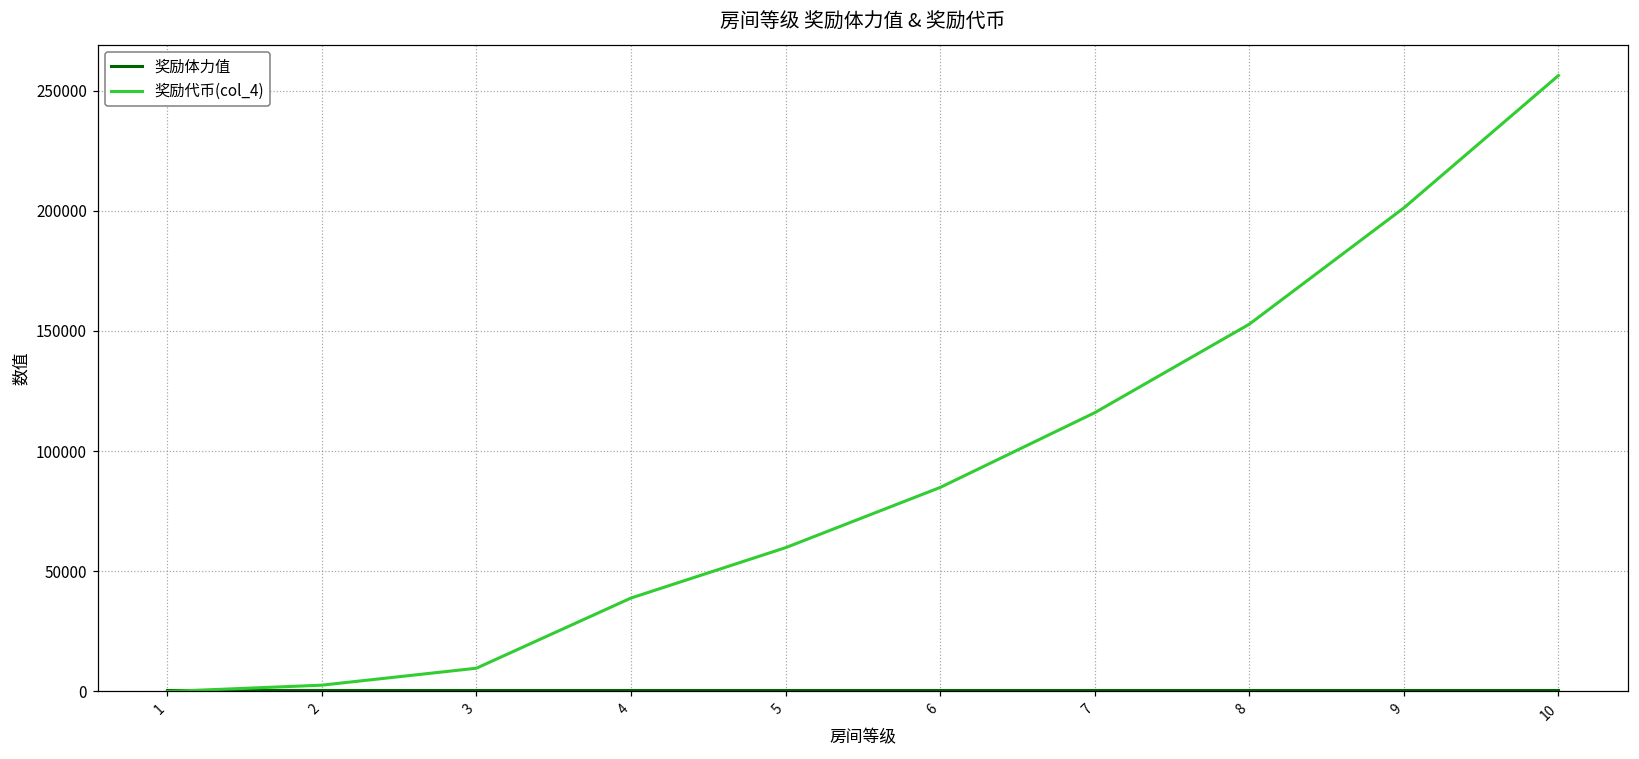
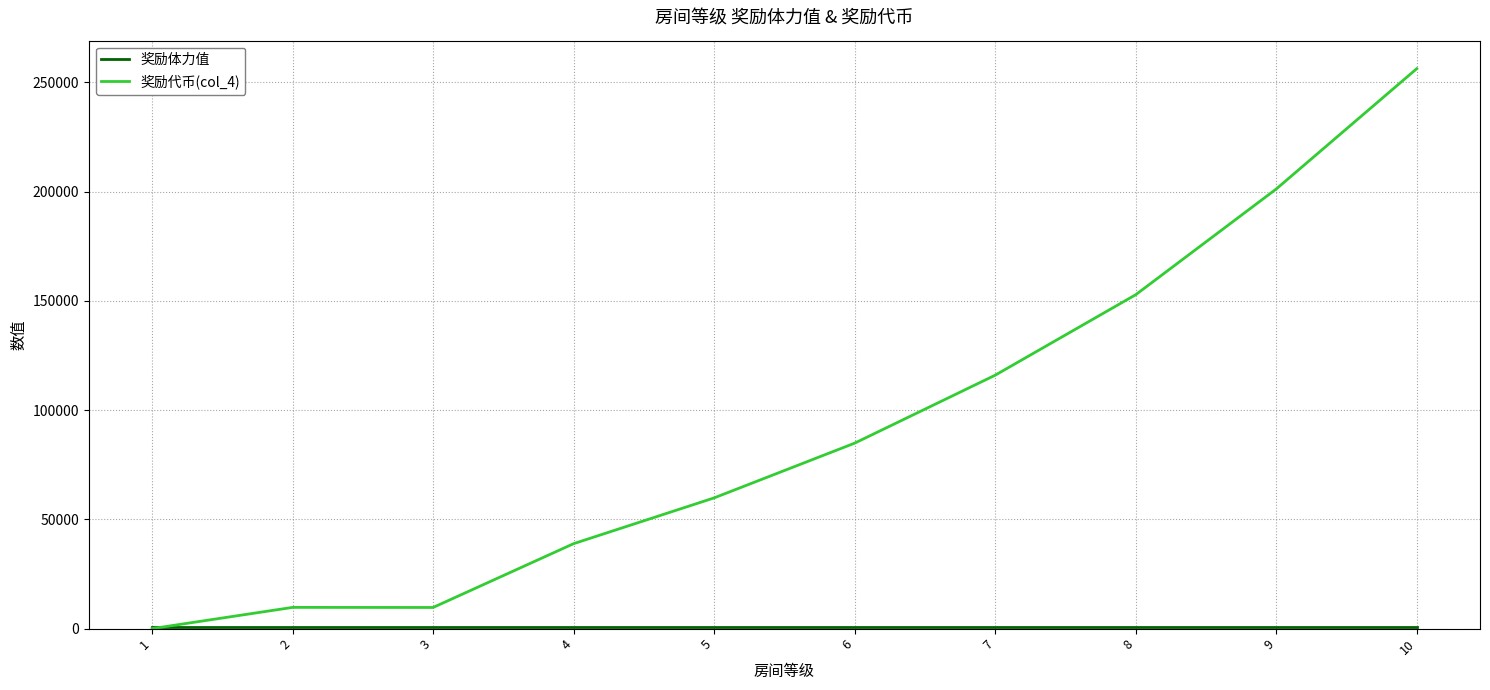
奖励代币(col_4), 2: 3000 -> 10000
